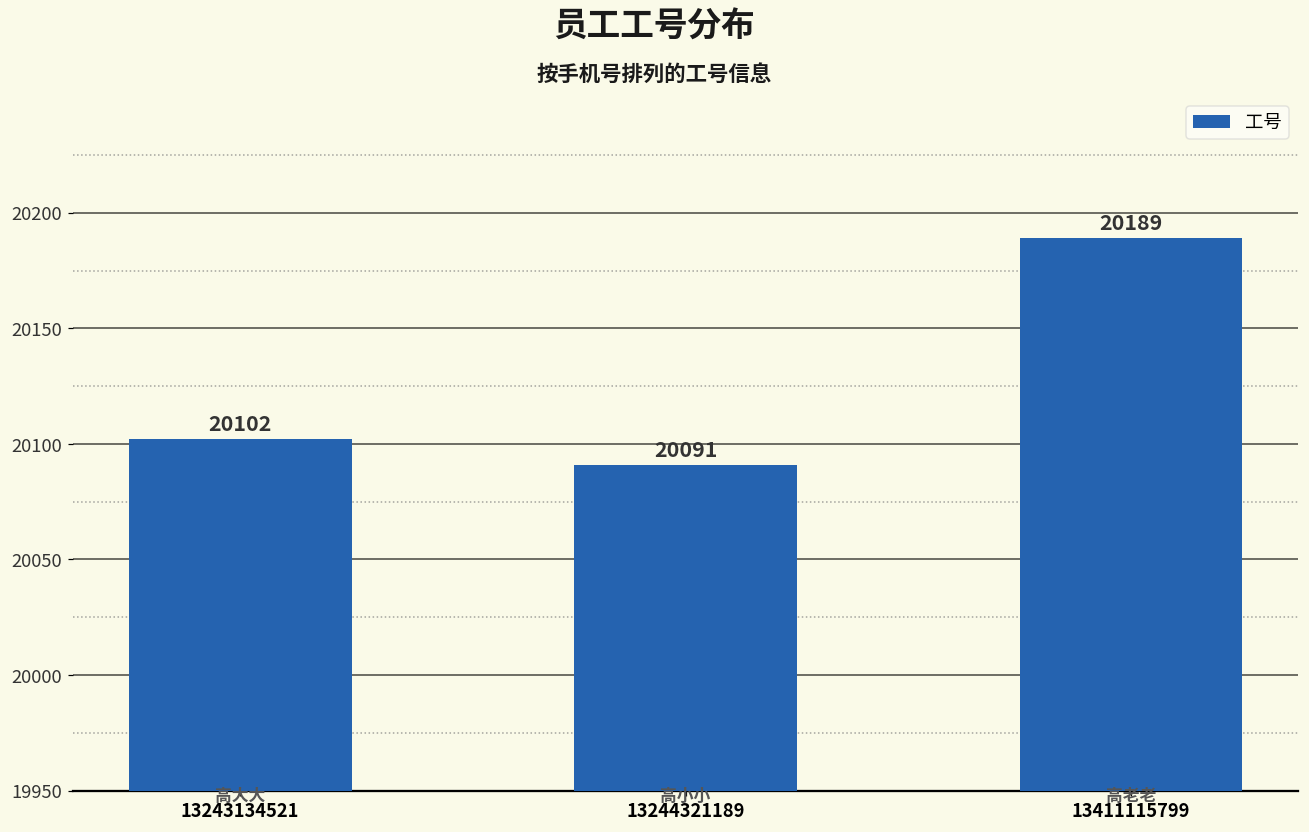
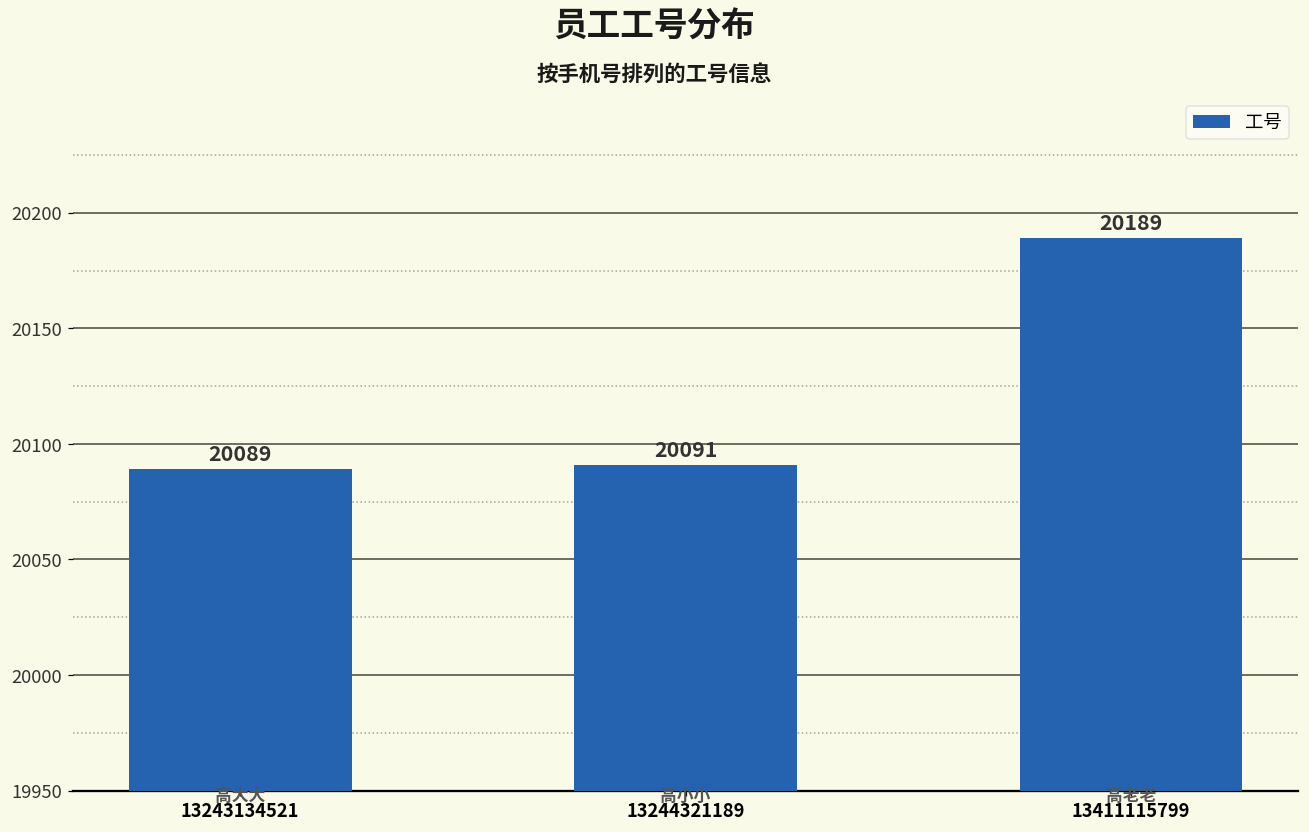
13243134521: 20102 -> 20089
